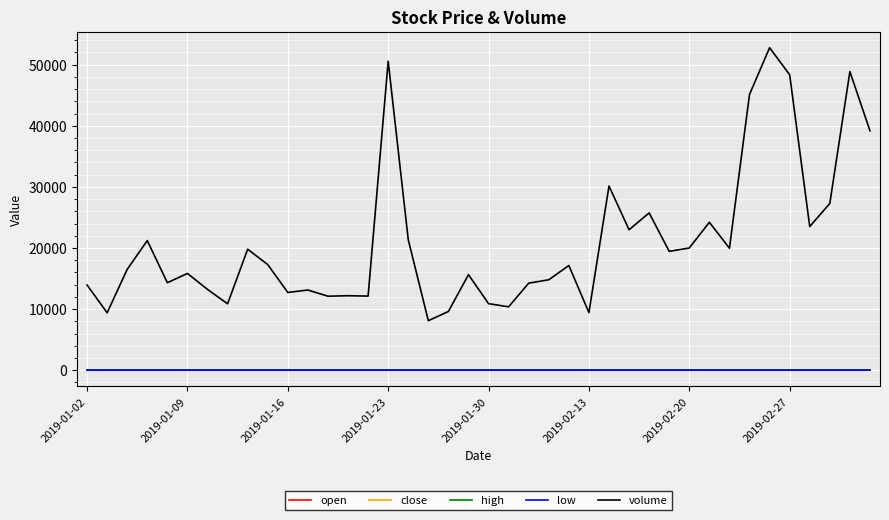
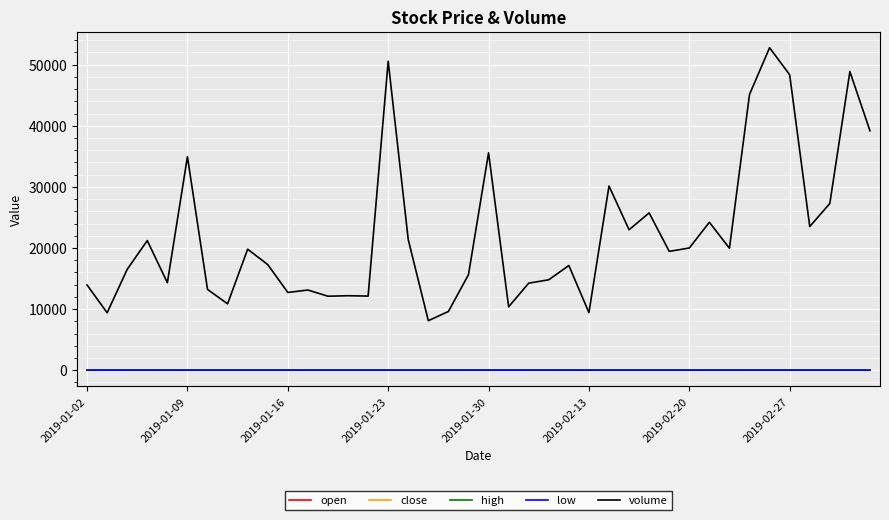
volume, 2019-01-09: 16000 -> 35000
volume, 2019-01-30: 11000 -> 36000
